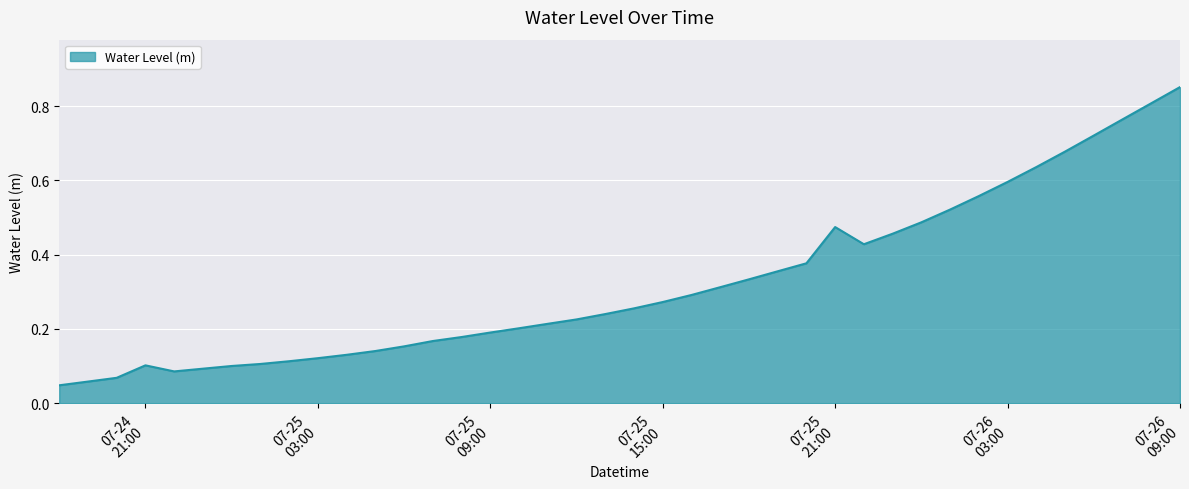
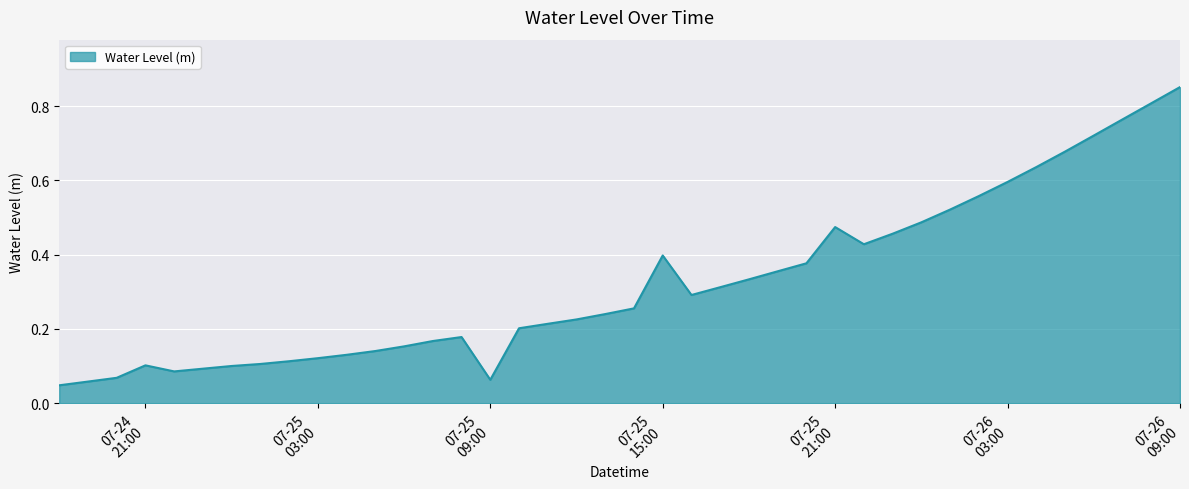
07-25 09:00: 0.19 -> 0.06
07-25 15:00: 0.27 -> 0.40
